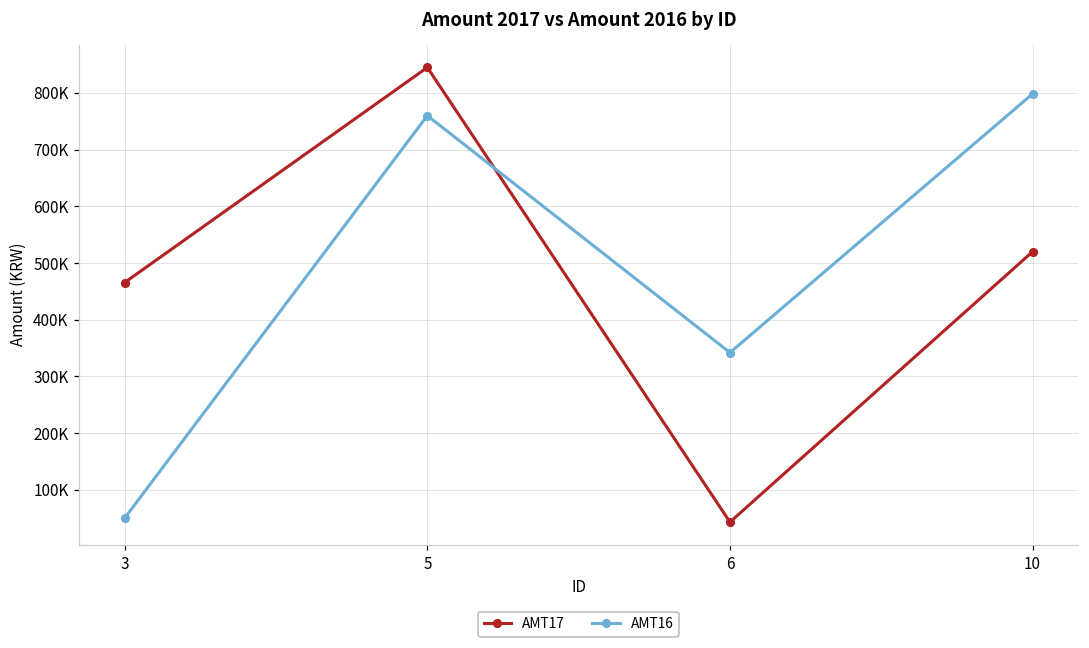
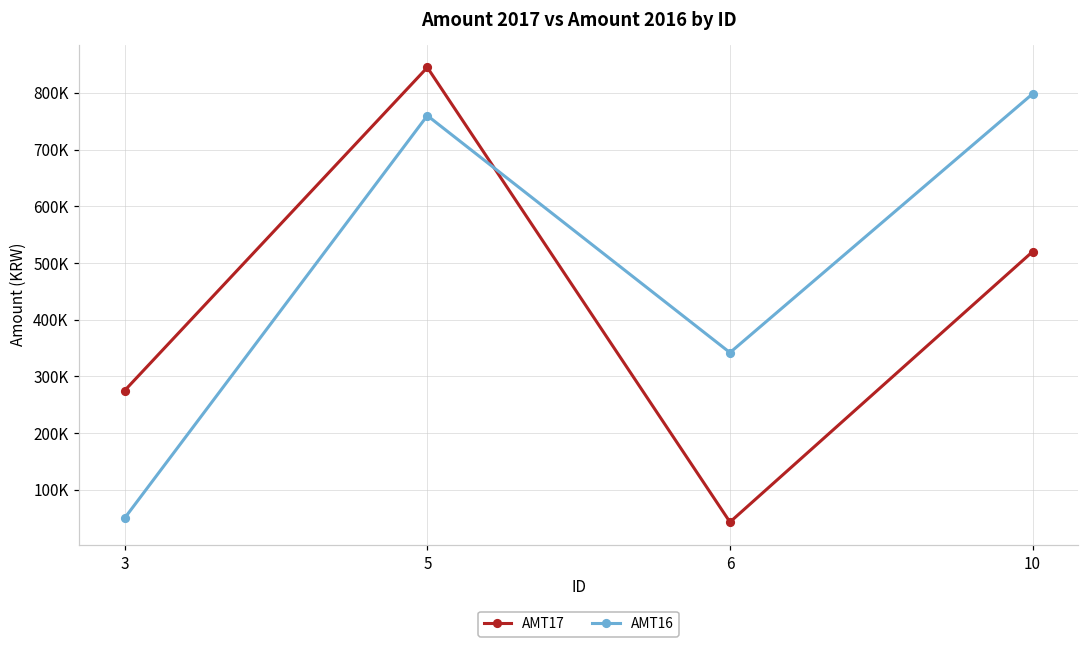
AMT17, 3: 470000 -> 280000
